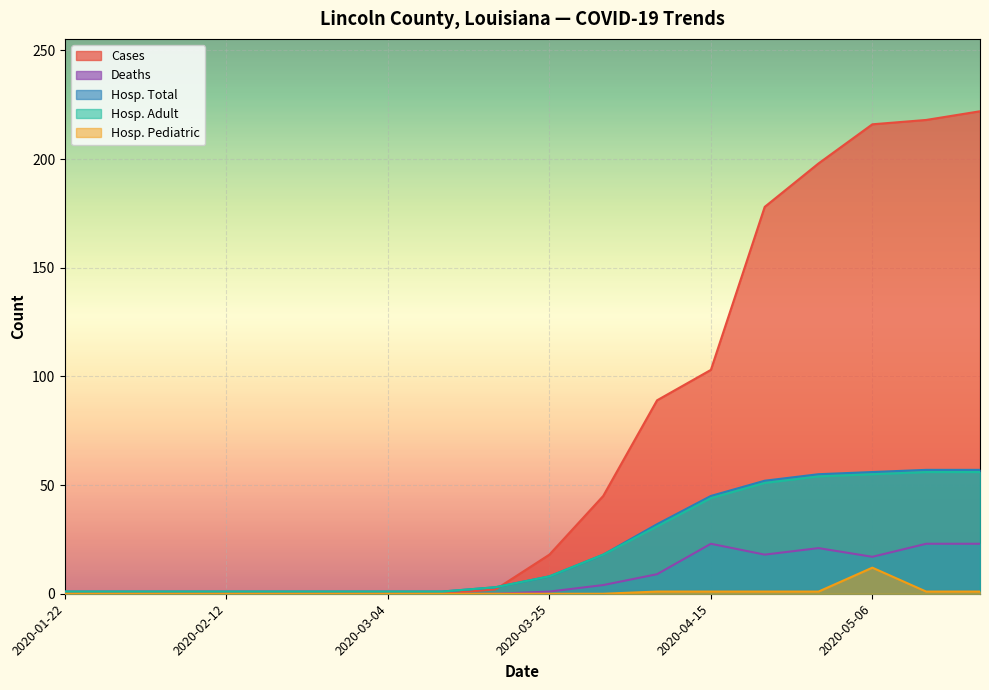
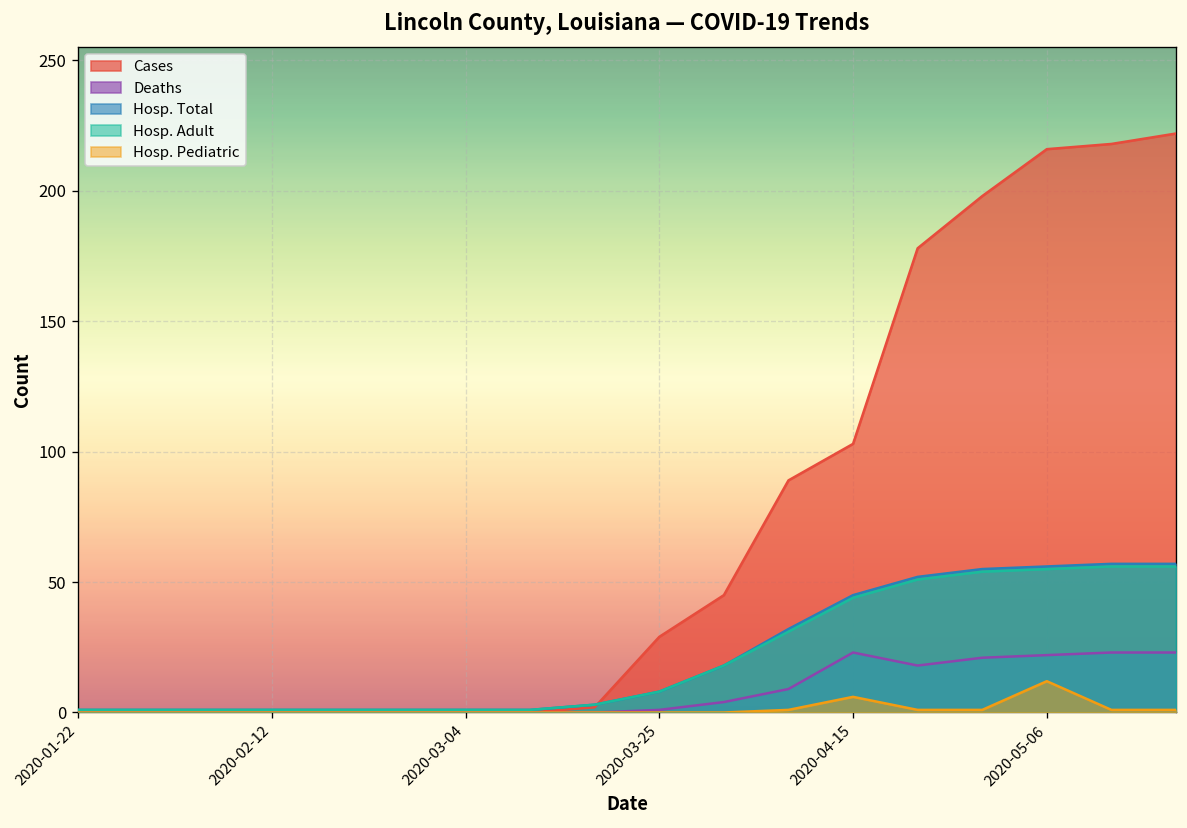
Cases, 2020-03-25: 18 -> 29
Hosp. Pediatric, 2020-04-15: 1 -> 6
Deaths, 2020-05-06: 17 -> 22
